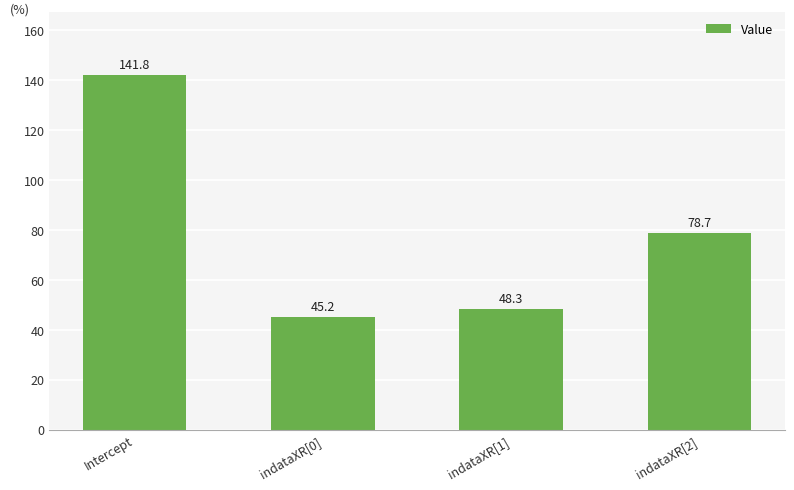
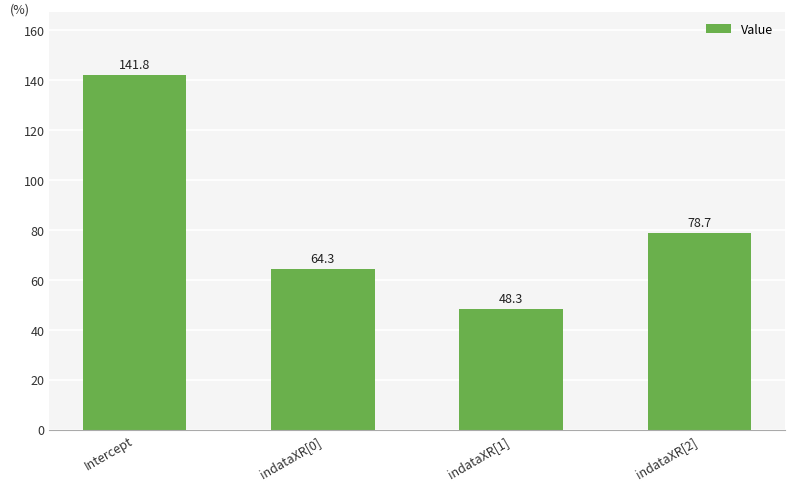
indataXR[0]: 45.2 -> 64.3
